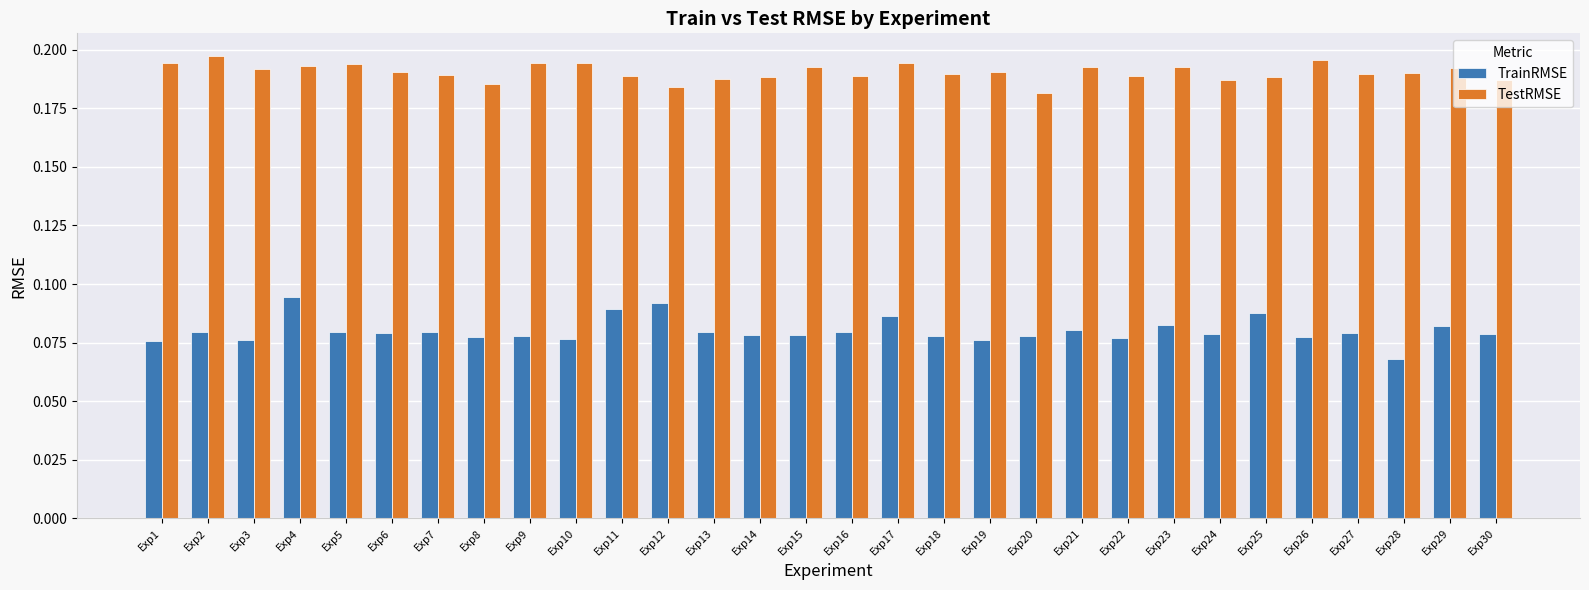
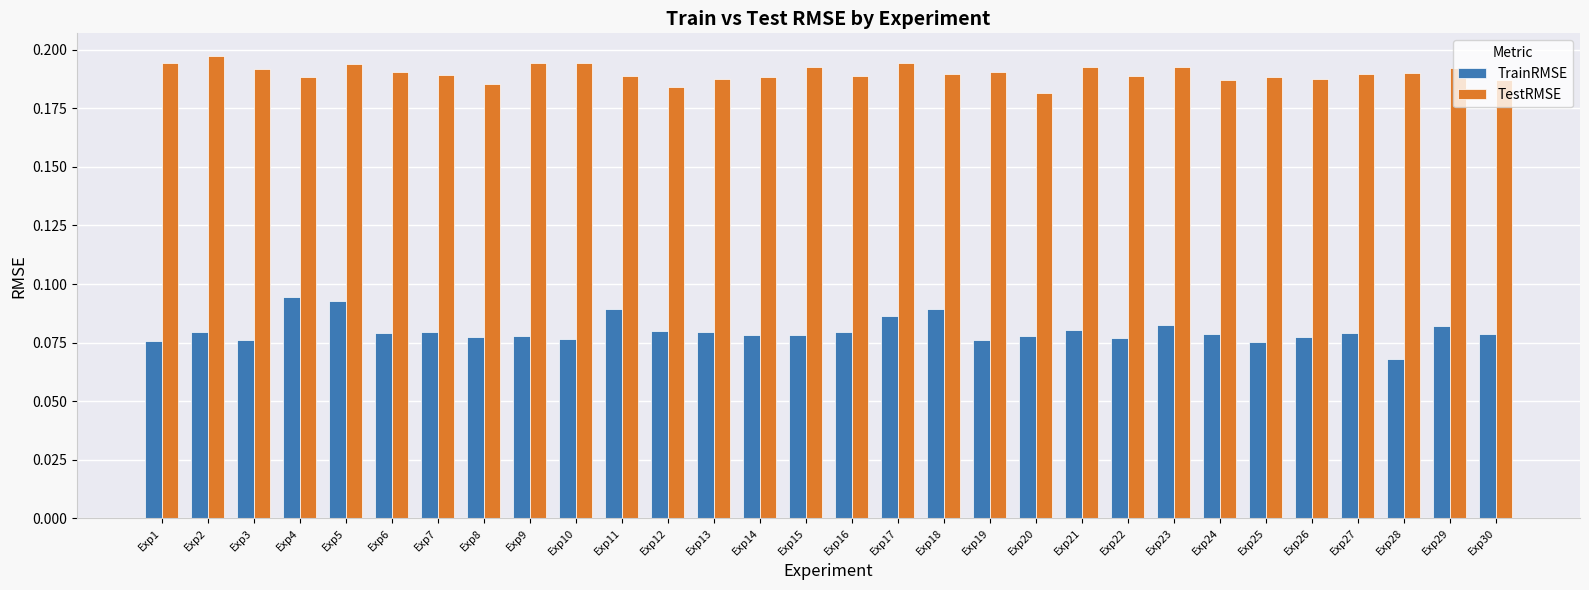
TestRMSE, Exp4: 0.193 -> 0.188
TrainRMSE, Exp5: 0.080 -> 0.093
TrainRMSE, Exp12: 0.092 -> 0.080
TrainRMSE, Exp18: 0.078 -> 0.089
TrainRMSE, Exp25: 0.088 -> 0.075
TestRMSE, Exp26: 0.196 -> 0.187
